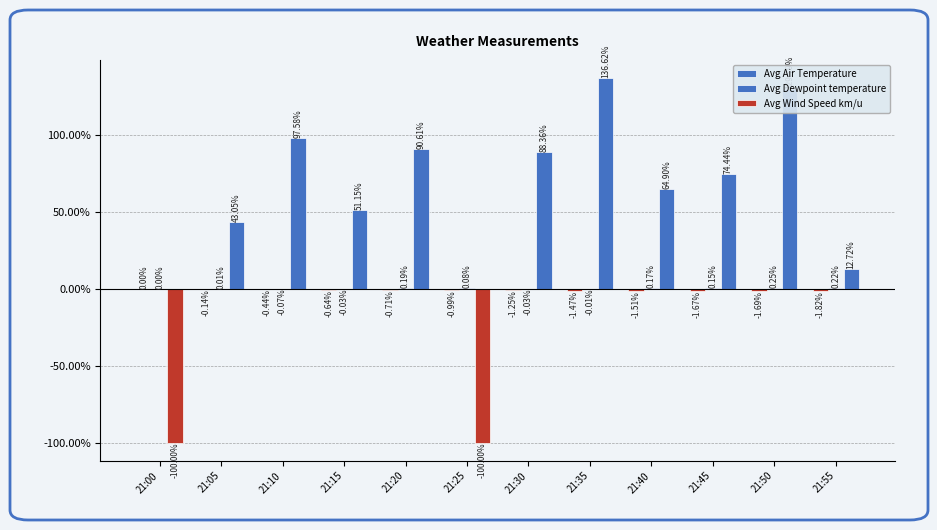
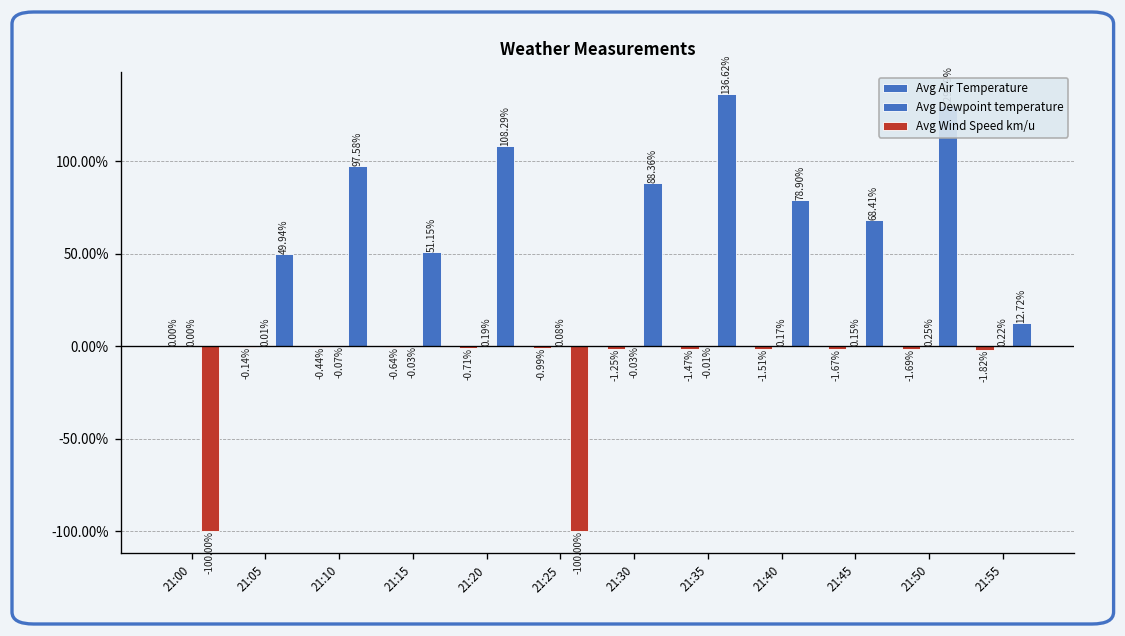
Avg Wind Speed km/u, 21:05: 43.05% -> 49.94%
Avg Wind Speed km/u, 21:20: 90.61% -> 108.29%
Avg Wind Speed km/u, 21:40: 64.90% -> 78.90%
Avg Wind Speed km/u, 21:45: 74.44% -> 68.41%
